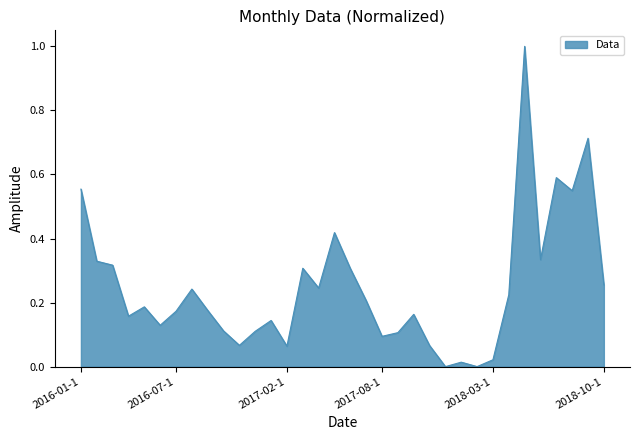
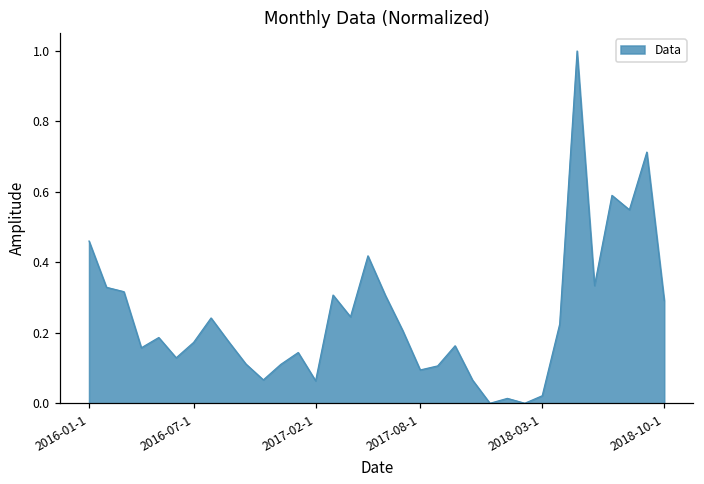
2016-01-1: 0.55 -> 0.46
2018-10-1: 0.26 -> 0.29
